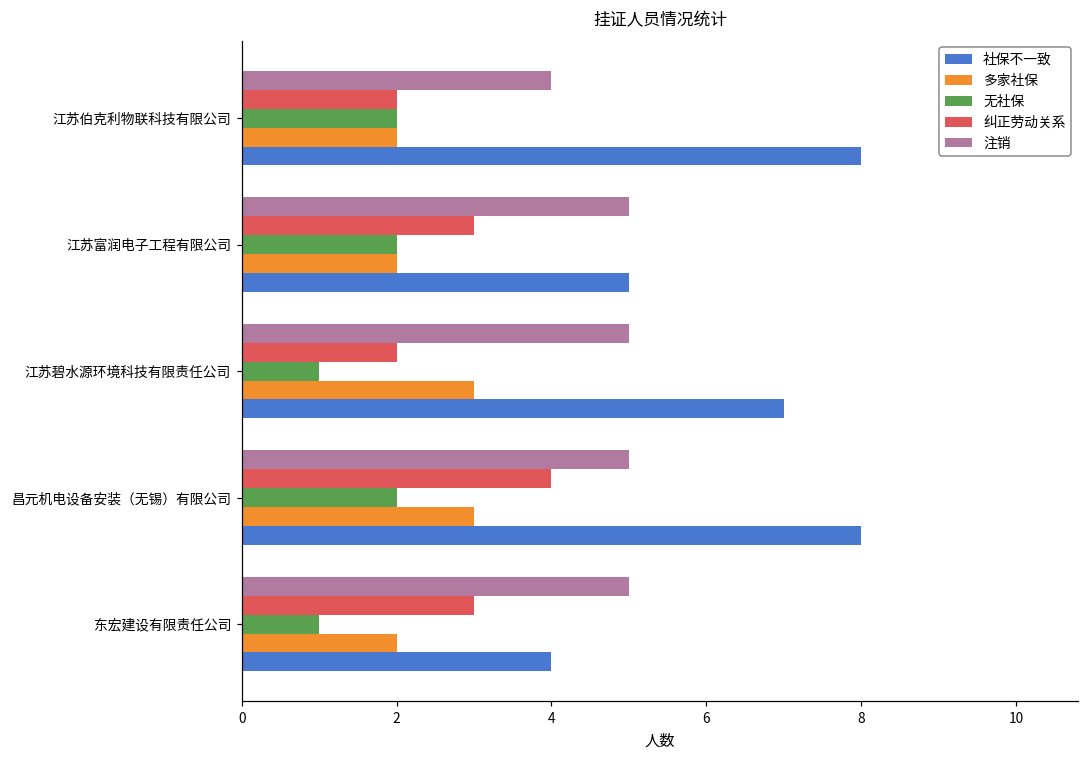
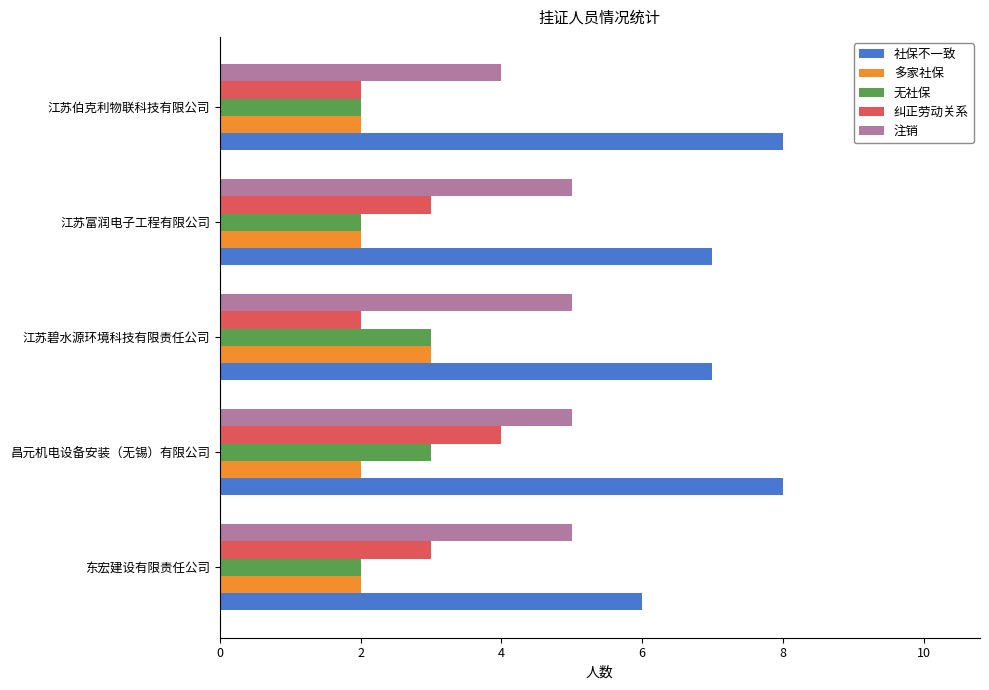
社保不一致, 江苏富润电子工程有限公司: 5 -> 7
无社保, 江苏碧水源环境科技有限责任公司: 1 -> 3
无社保, 昌元机电设备安装（无锡）有限公司: 2 -> 3
多家社保, 昌元机电设备安装（无锡）有限公司: 3 -> 2
无社保, 东宏建设有限责任公司: 1 -> 2
社保不一致, 东宏建设有限责任公司: 4 -> 6
